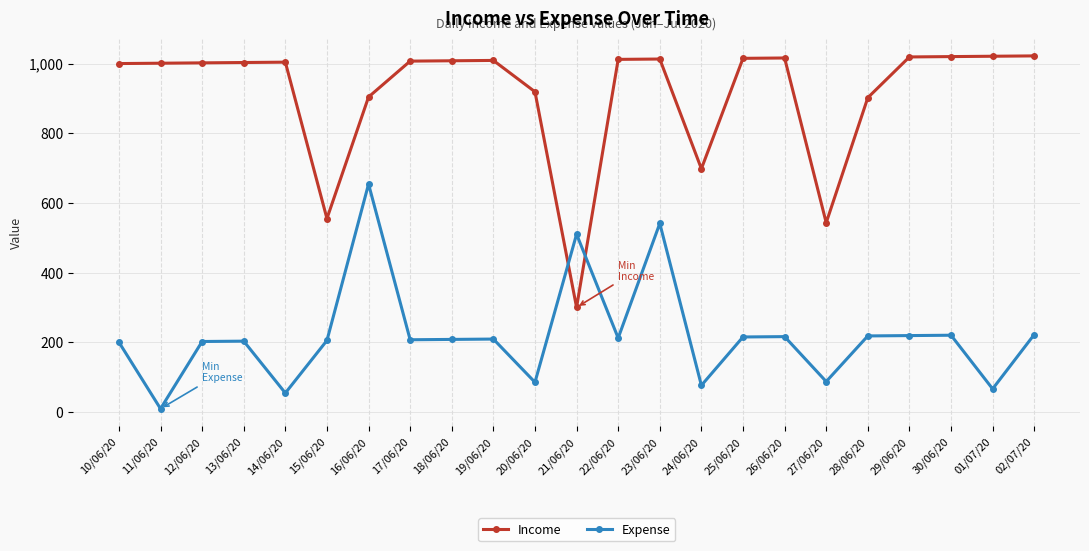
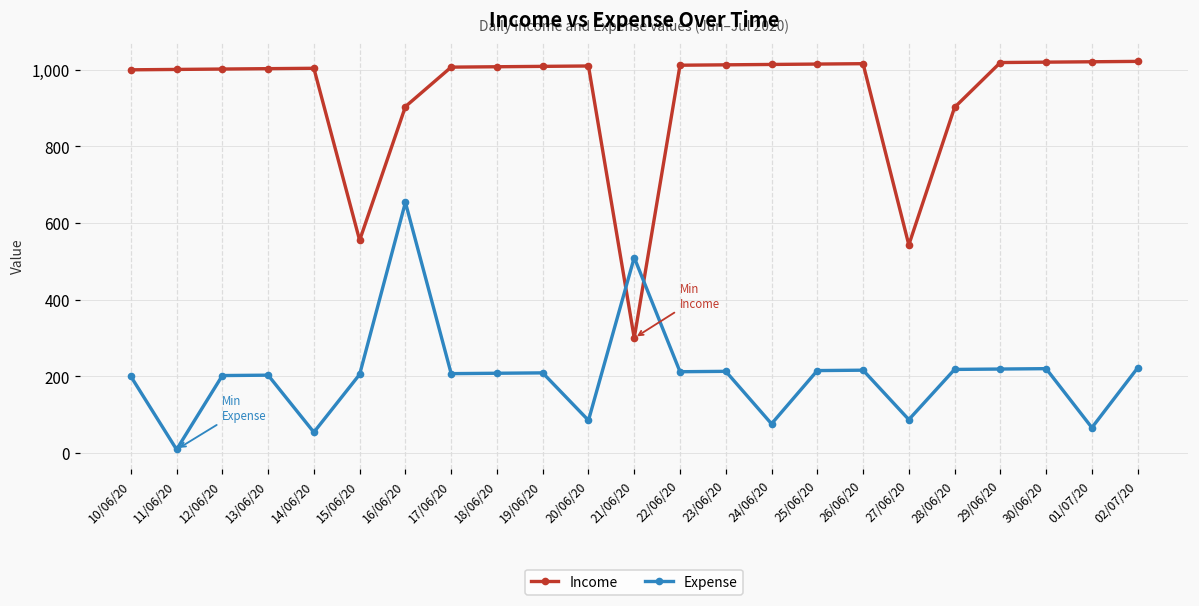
Income, 20/06/20: 920 -> 1,010
Expense, 23/06/20: 540 -> 210
Income, 24/06/20: 700 -> 1,010
